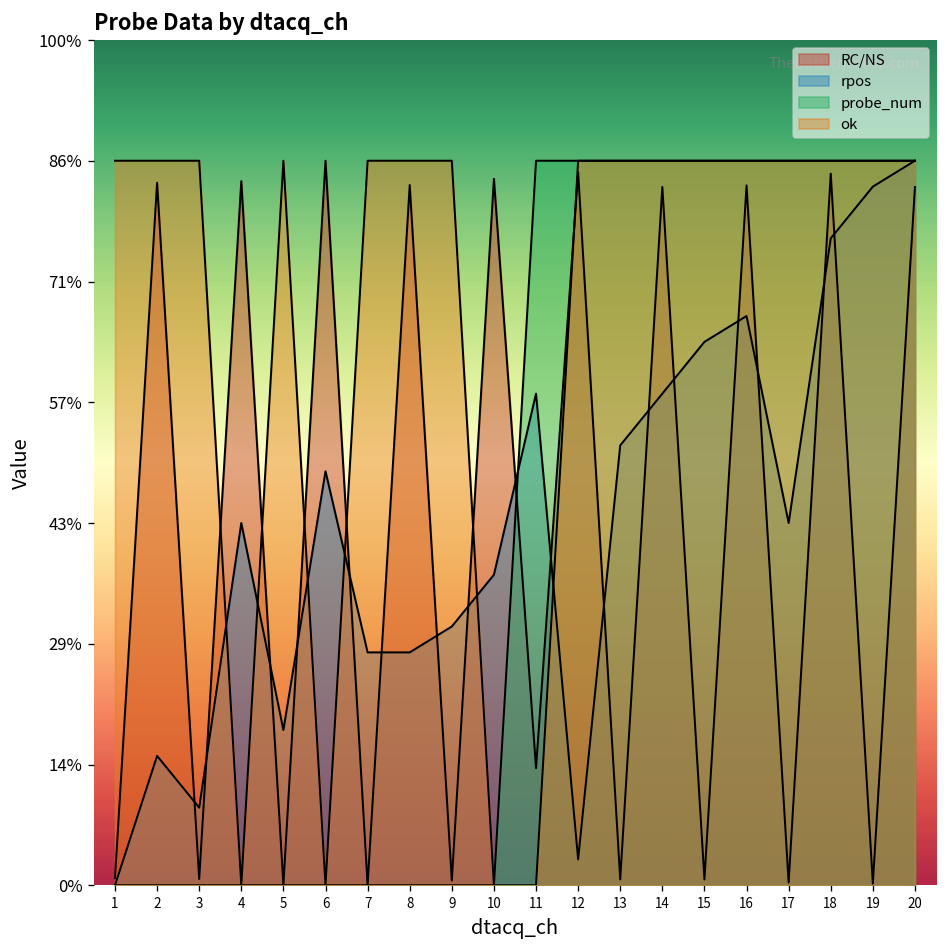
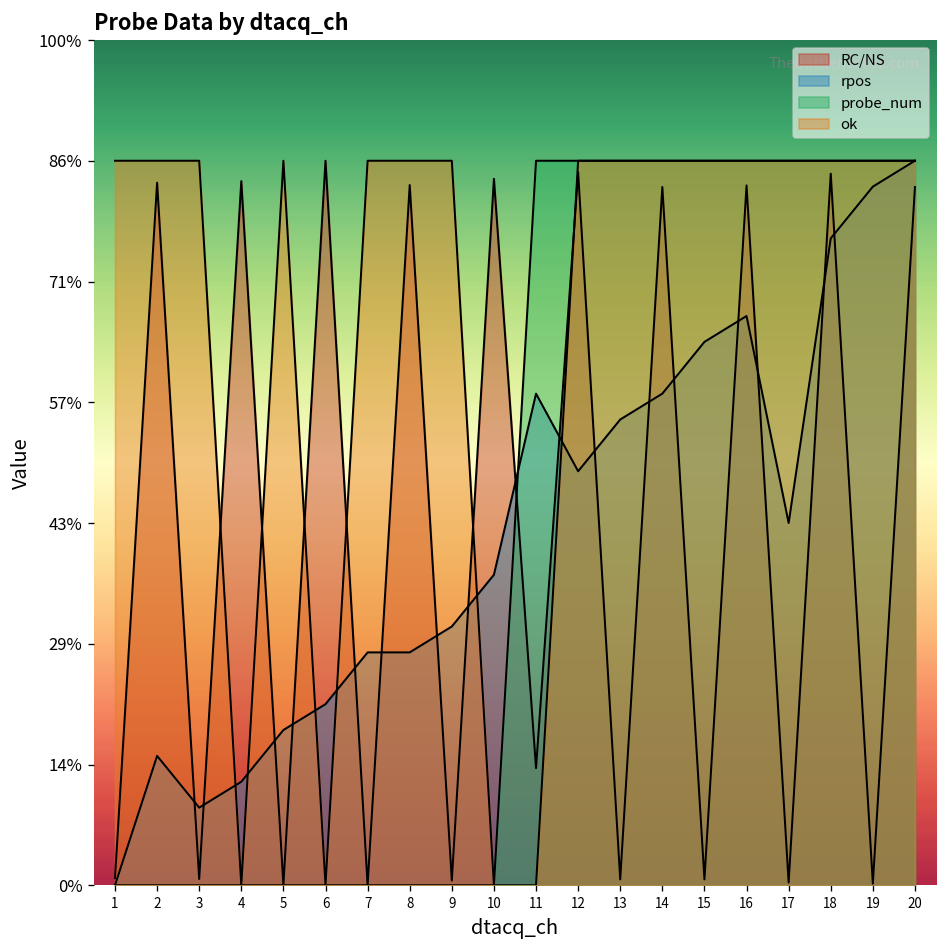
rpos, 4: 43% -> 12%
rpos, 6: 49% -> 21%
rpos, 12: 3% -> 49%
rpos, 13: 52% -> 55%
